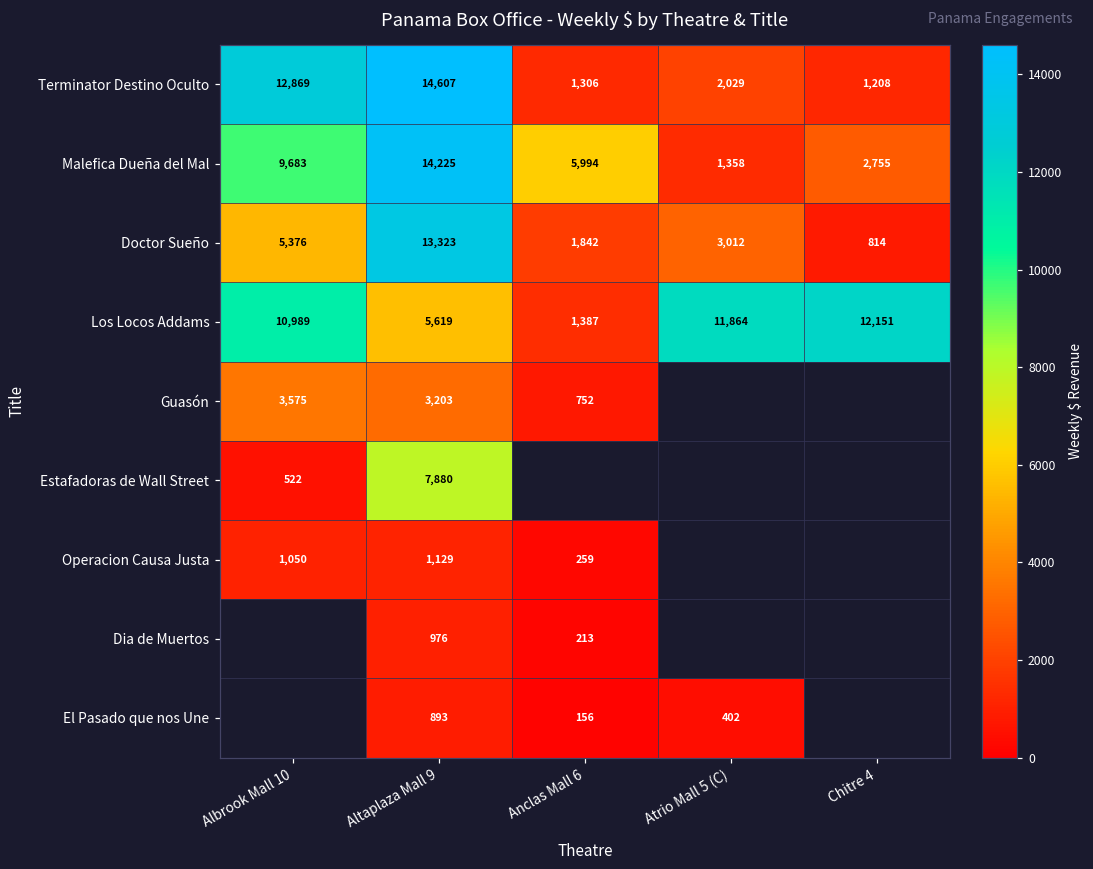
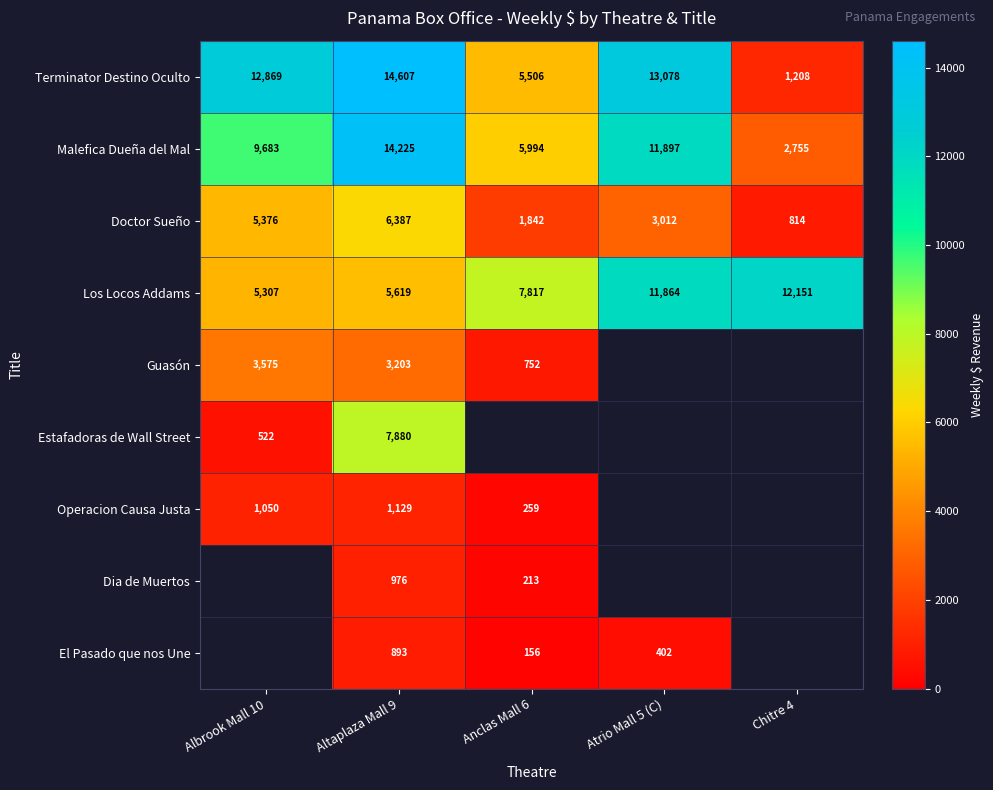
Terminator Destino Oculto, Anclas Mall 6: 1,306 -> 5,506
Terminator Destino Oculto, Atrio Mall 5 (C): 2,029 -> 13,078
Malefica Dueña del Mal, Atrio Mall 5 (C): 1,358 -> 11,897
Doctor Sueño, Altaplaza Mall 9: 13,323 -> 6,387
Los Locos Addams, Albrook Mall 10: 10,989 -> 5,307
Los Locos Addams, Anclas Mall 6: 1,387 -> 7,817
